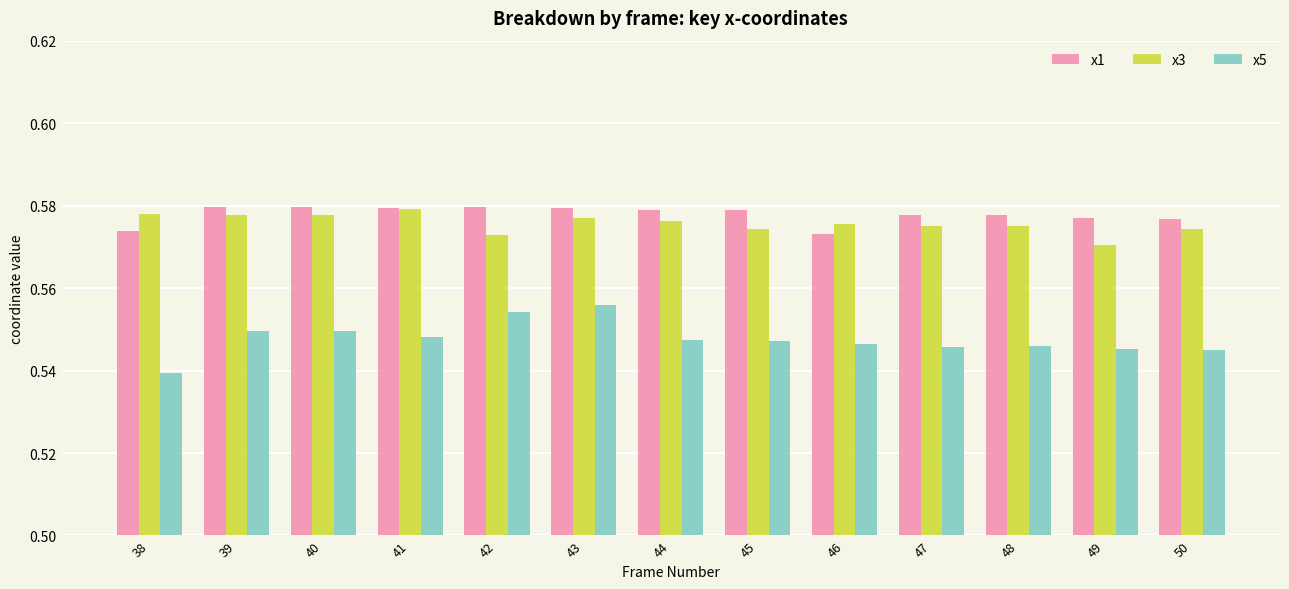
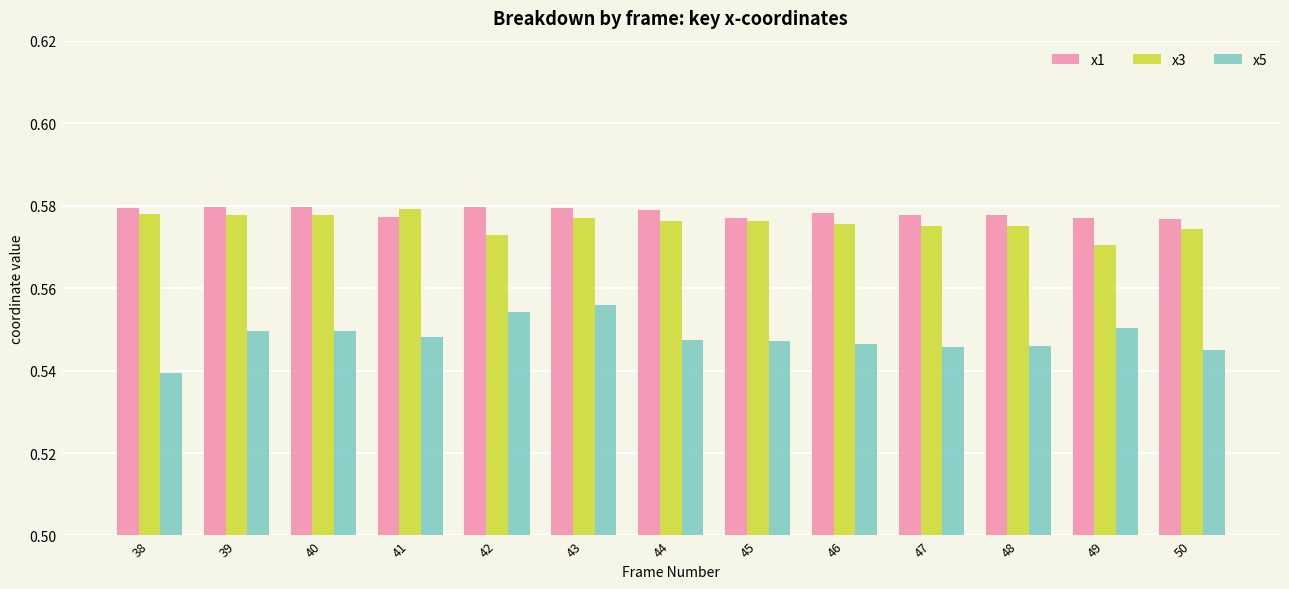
x1, 38: 0.574 -> 0.579
x1, 41: 0.579 -> 0.577
x1, 45: 0.579 -> 0.577
x3, 45: 0.574 -> 0.576
x1, 46: 0.573 -> 0.578
x5, 49: 0.545 -> 0.550
